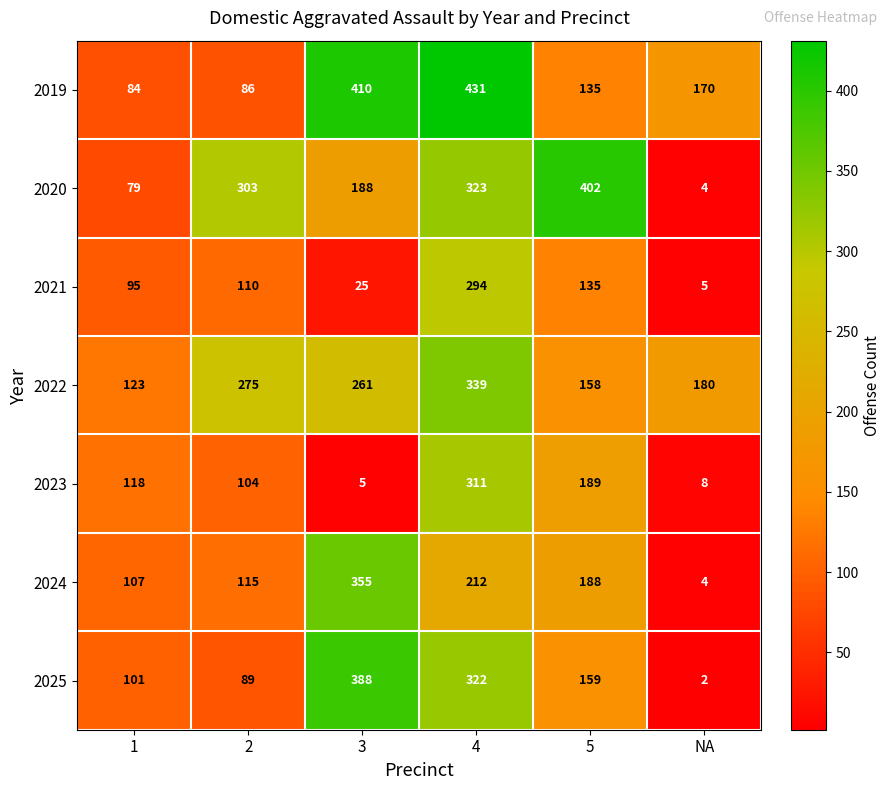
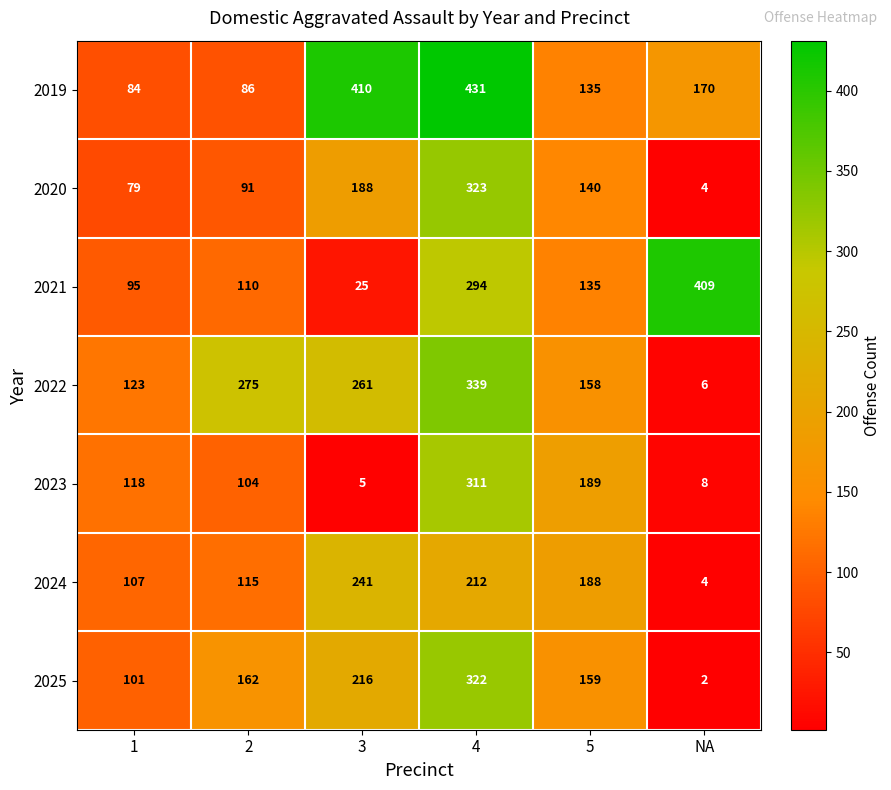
2020, 2: 303 -> 91
2020, 5: 402 -> 140
2021, NA: 5 -> 409
2022, NA: 180 -> 6
2024, 3: 355 -> 241
2025, 2: 89 -> 162
2025, 3: 388 -> 216
